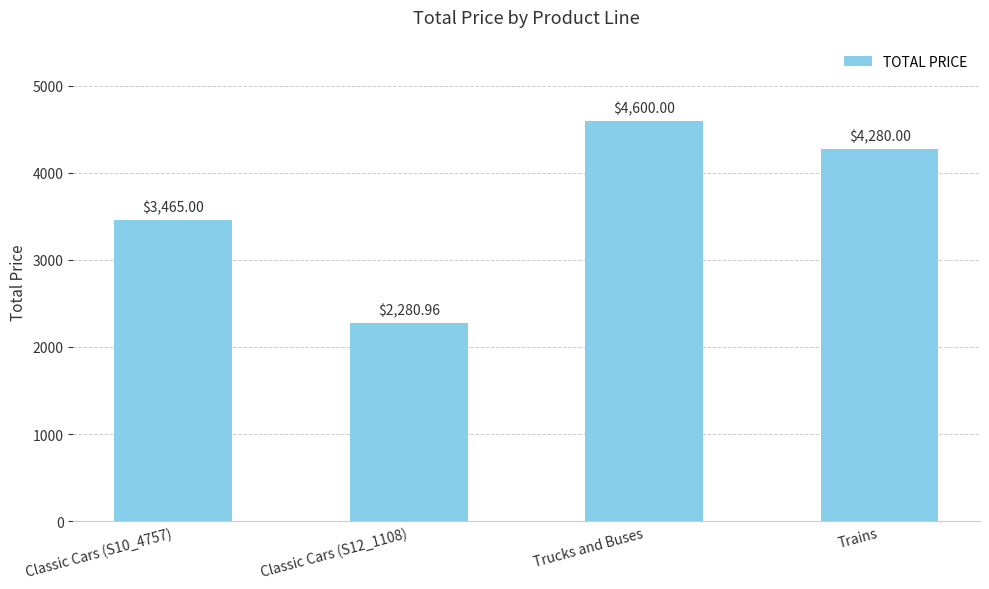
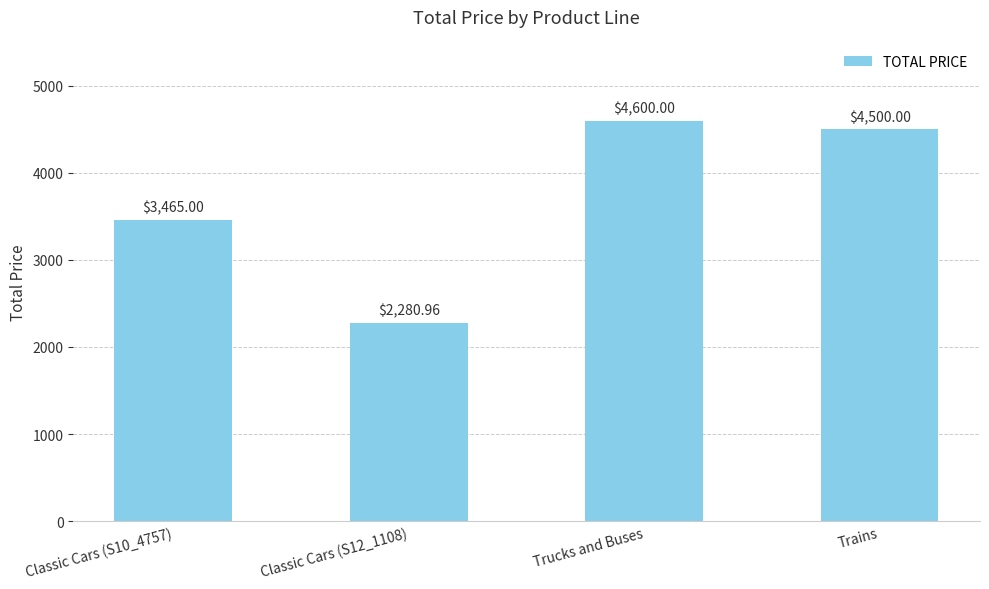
Trains: $4,280.00 -> $4,500.00
